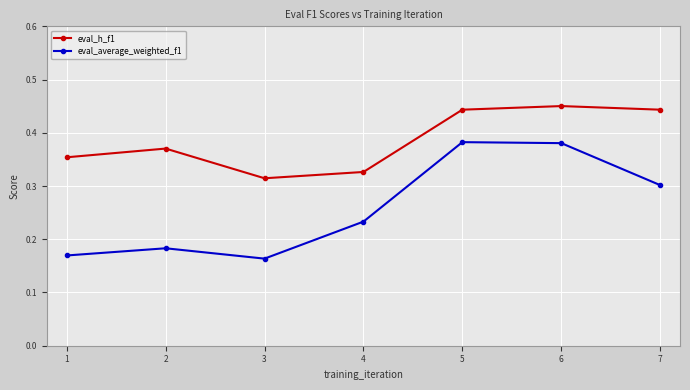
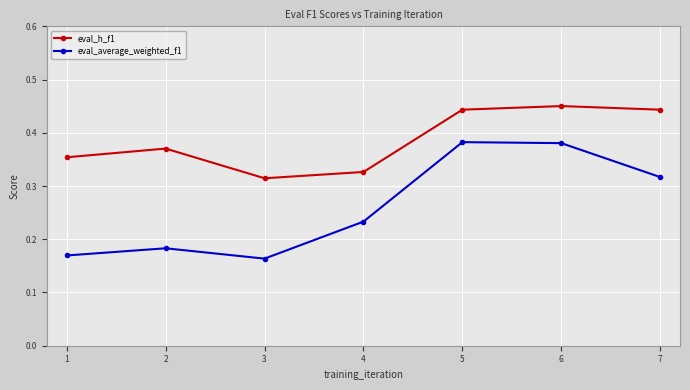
eval_average_weighted_f1, 7: 0.30 -> 0.32
